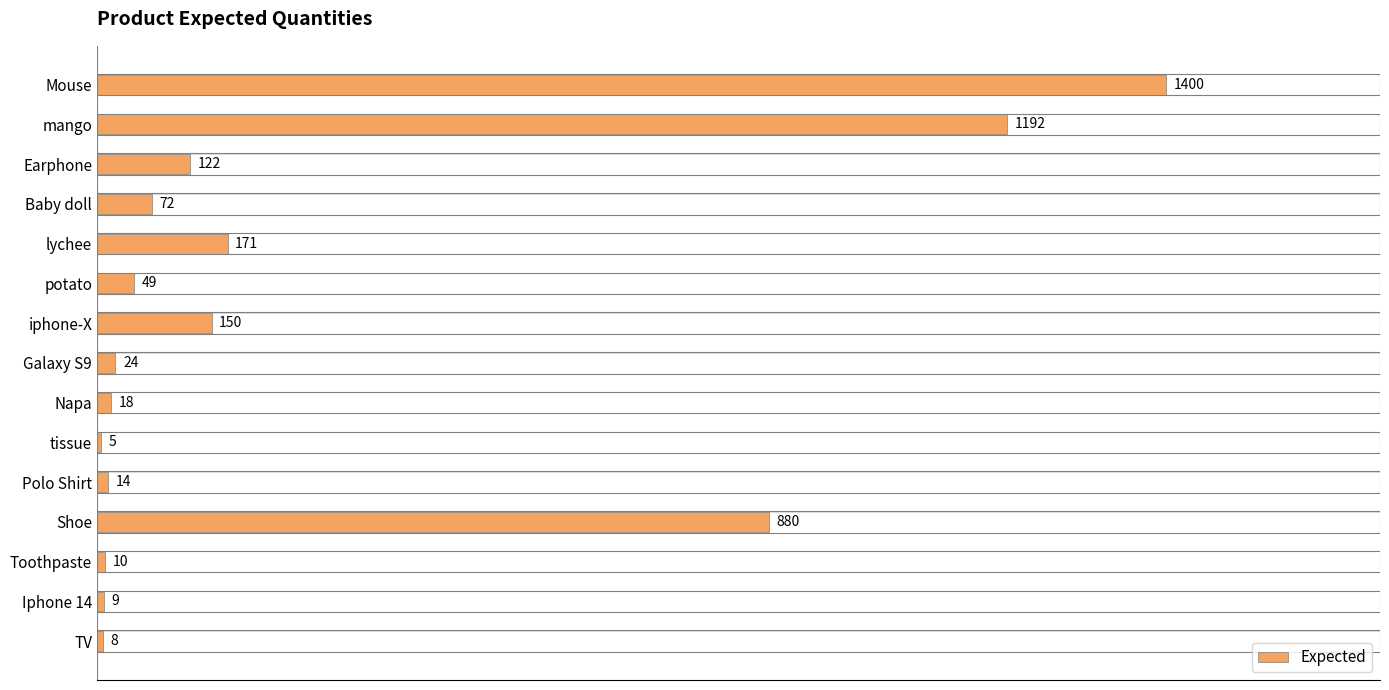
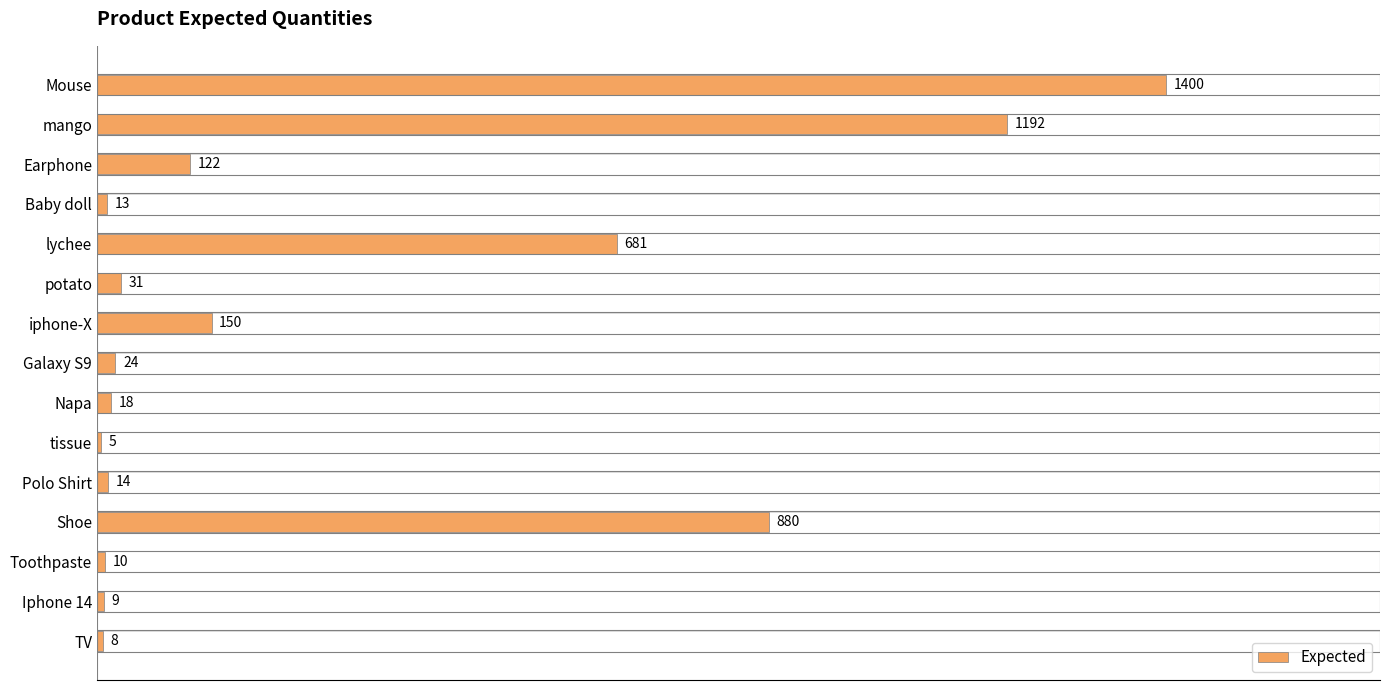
Baby doll: 72 -> 13
lychee: 171 -> 681
potato: 49 -> 31
